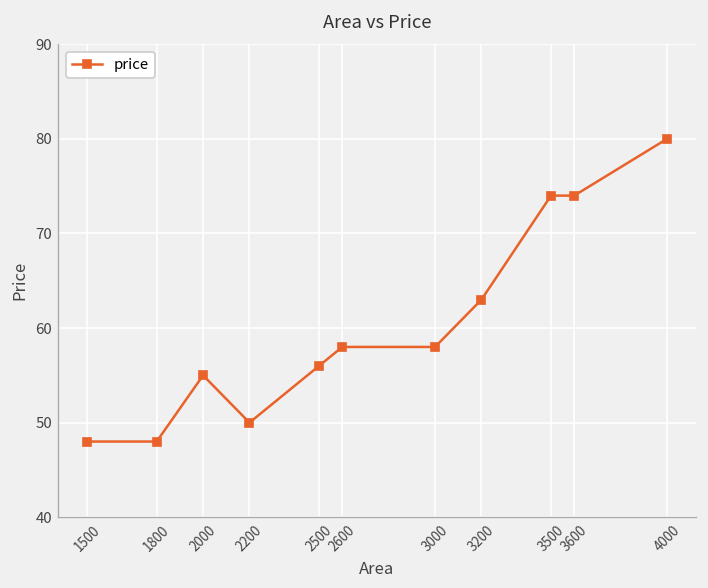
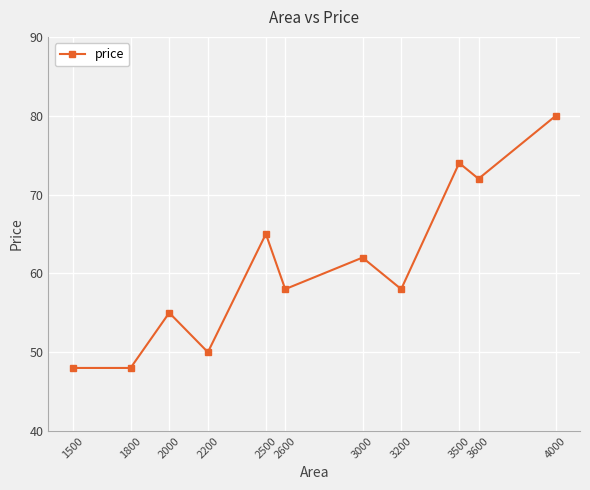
2500: 56 -> 65
3000: 58 -> 62
3200: 63 -> 58
3600: 74 -> 72
